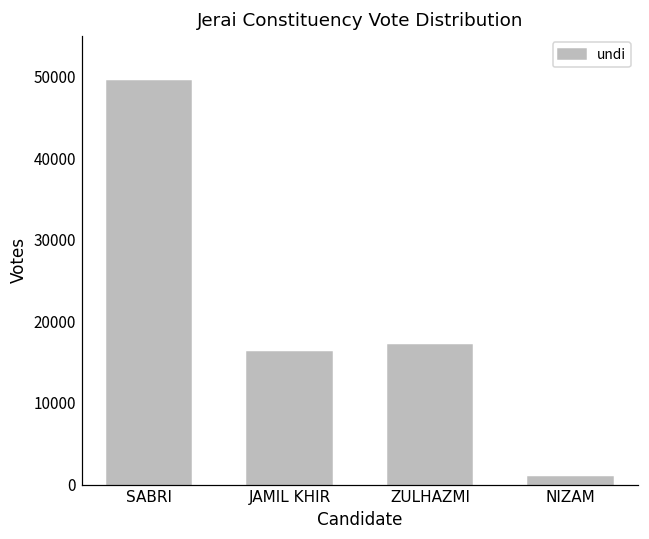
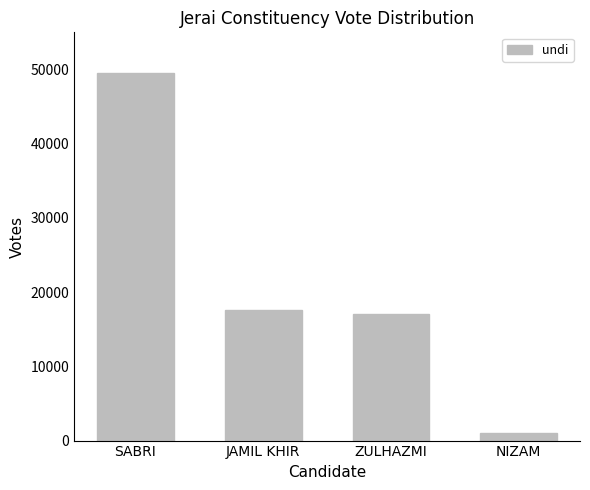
JAMIL KHIR: 16000 -> 18000
